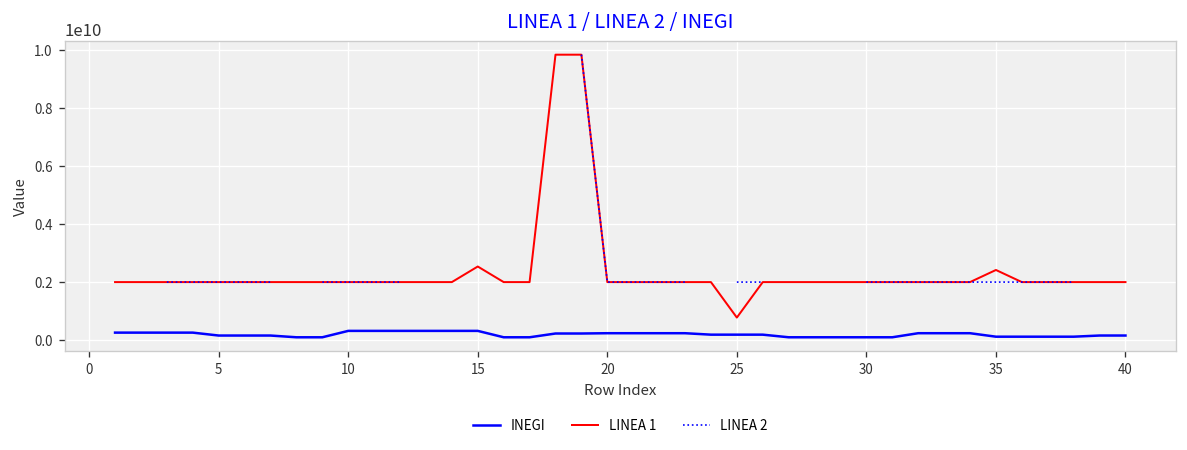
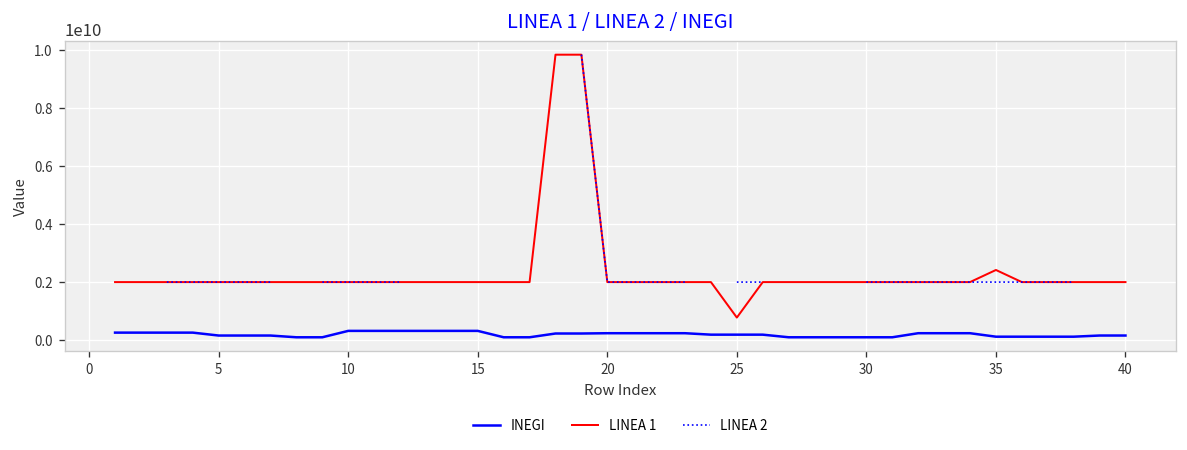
LINEA 1, 15: 2500000000 -> 2000000000
